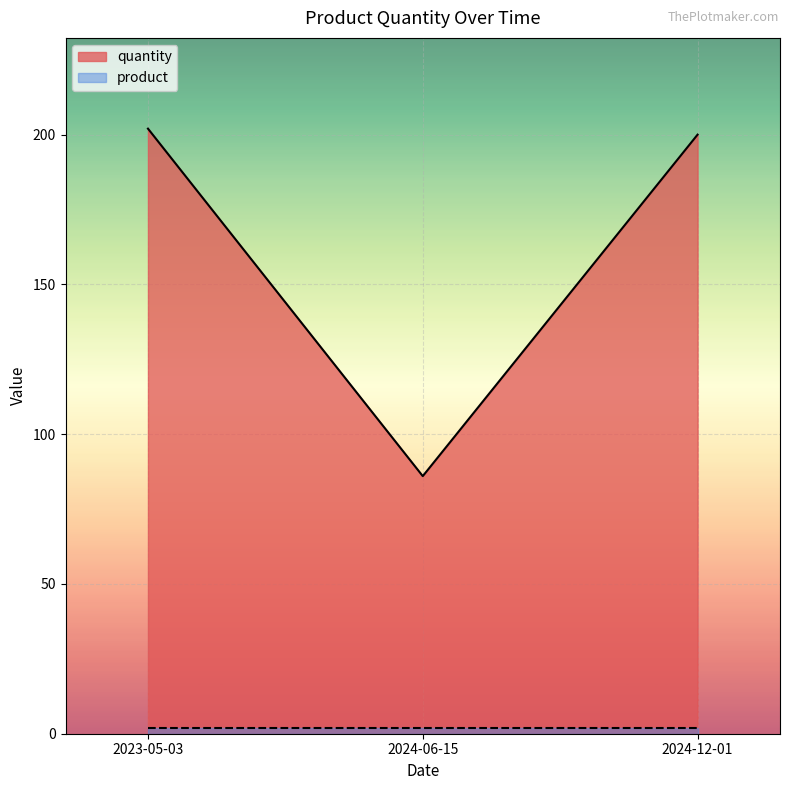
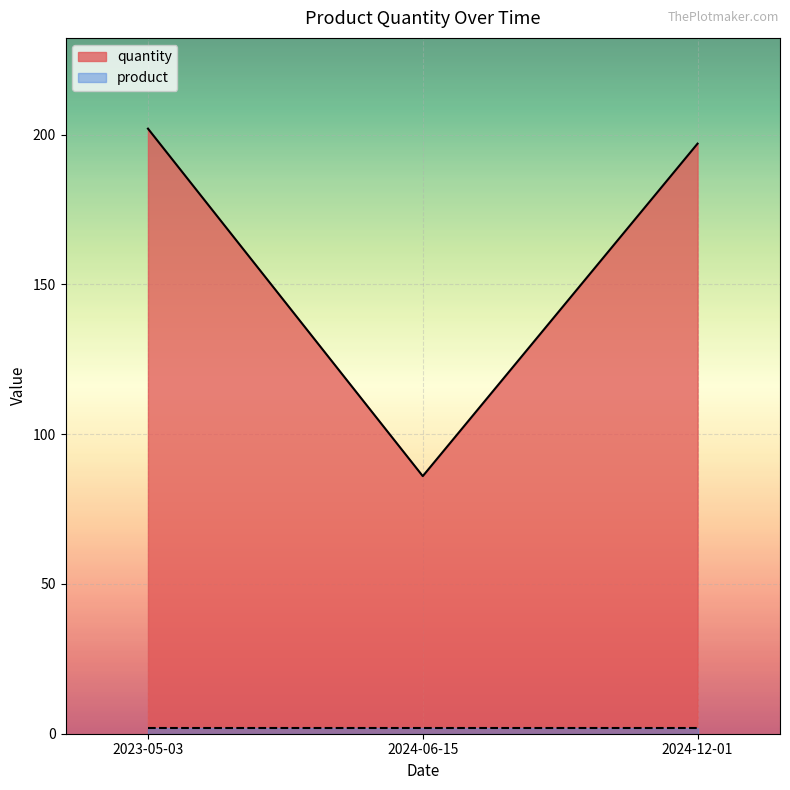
quantity, 2024-12-01: 200 -> 197
